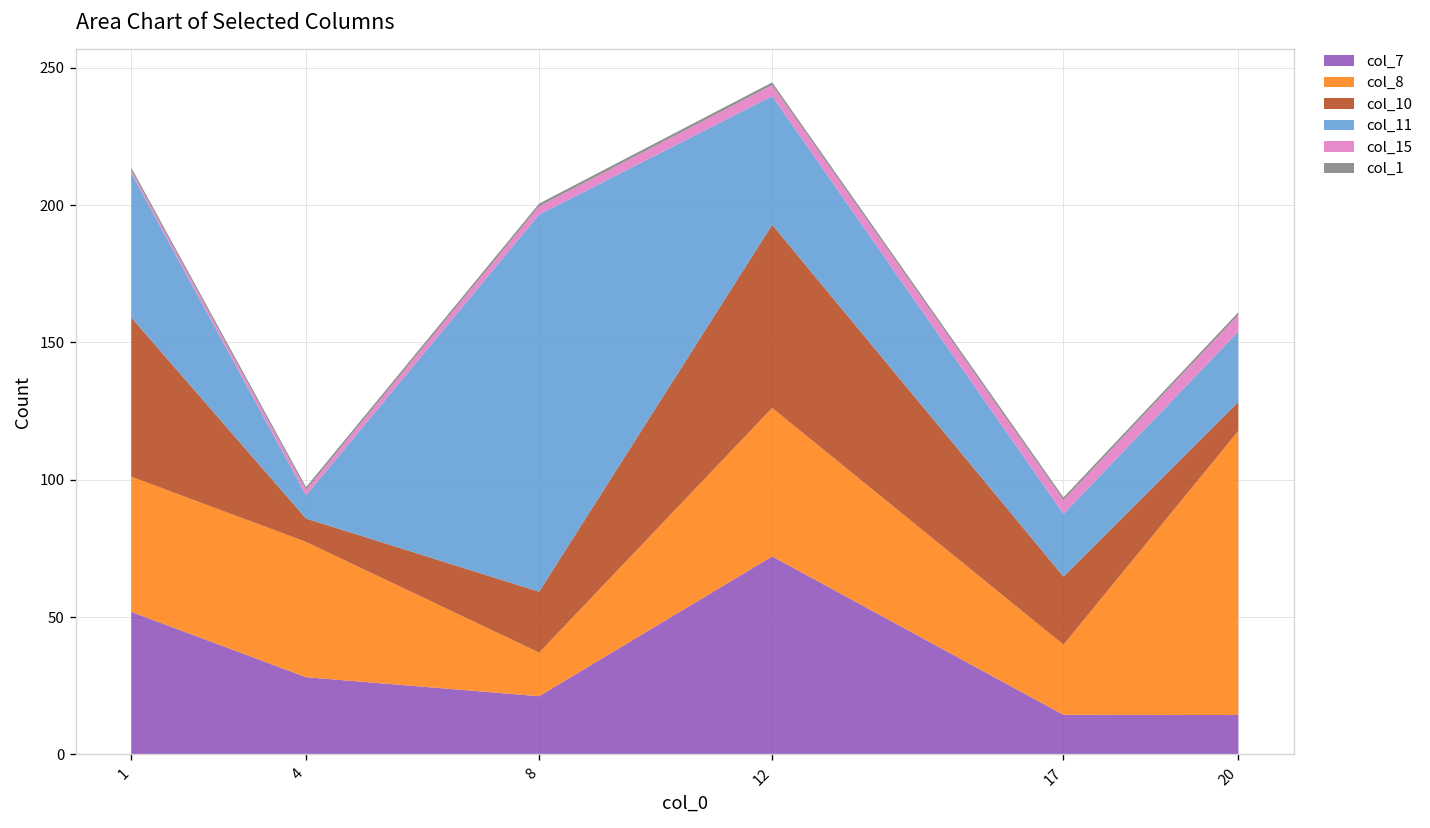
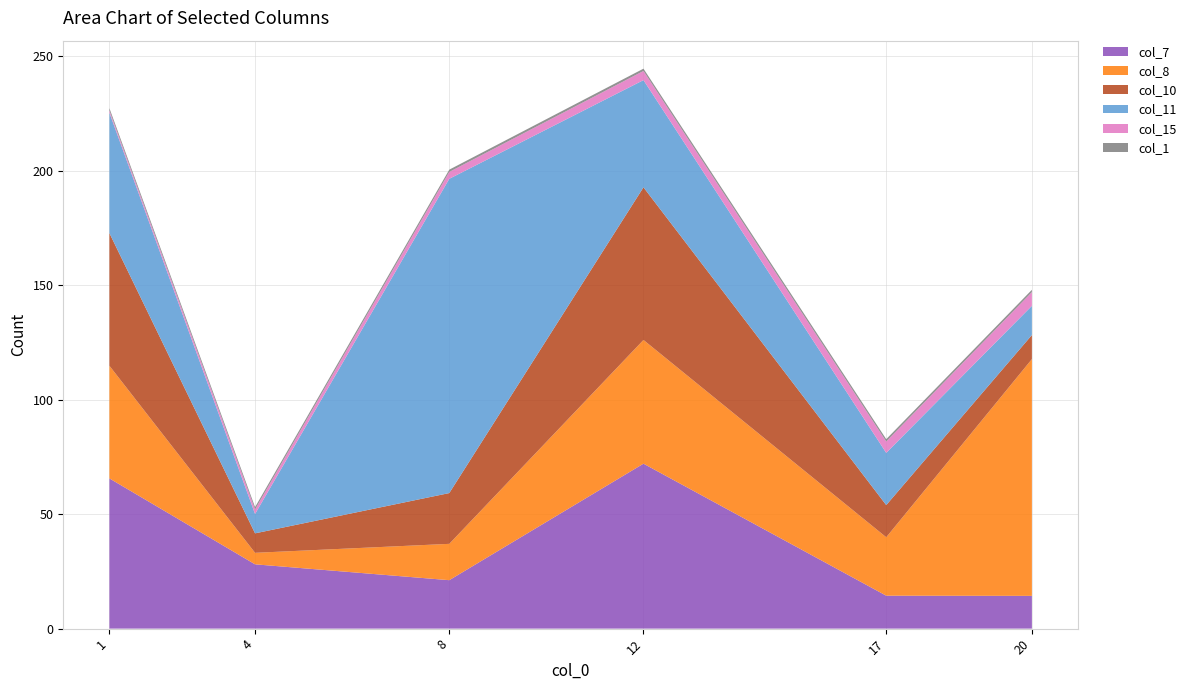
col_7, 1: 52 -> 66
col_8, 4: 49 -> 5
col_10, 17: 25 -> 14
col_11, 20: 26 -> 13
